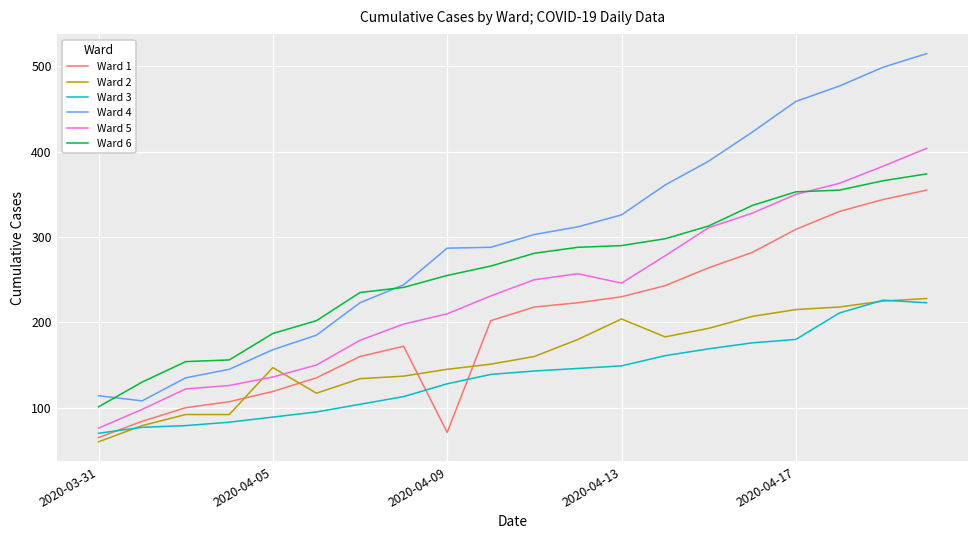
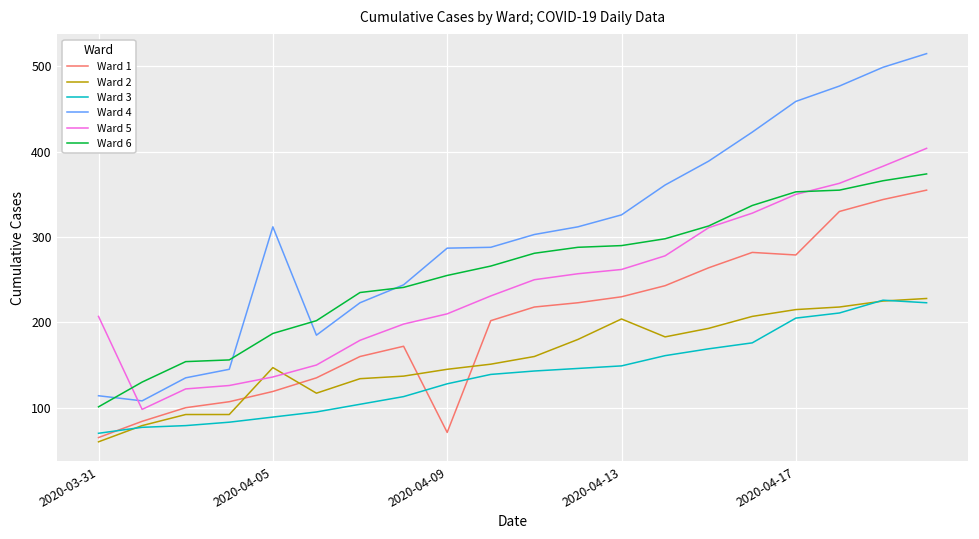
Ward 5, 2020-03-31: 80 -> 210
Ward 4, 2020-04-05: 170 -> 310
Ward 5, 2020-04-13: 250 -> 260
Ward 1, 2020-04-17: 310 -> 280
Ward 3, 2020-04-17: 180 -> 210
